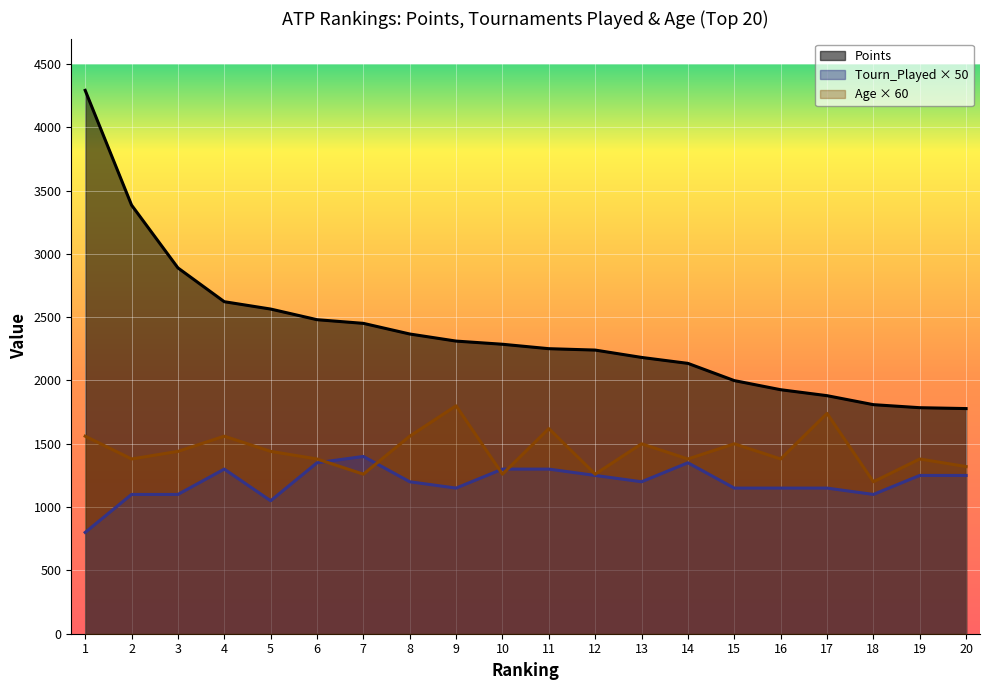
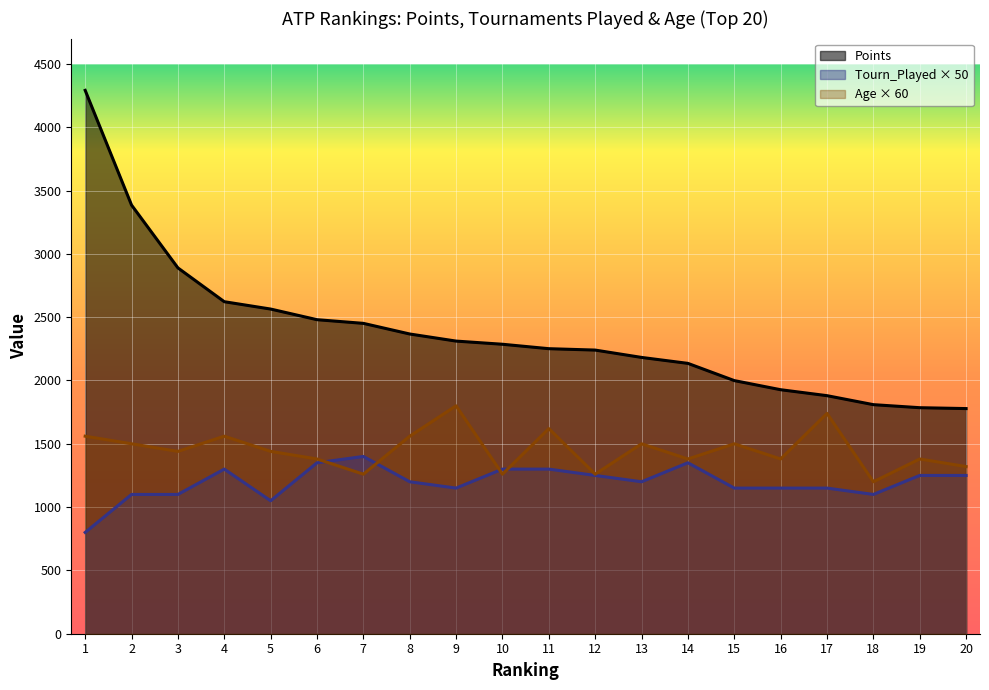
Age × 60, 2: 1380 -> 1500
